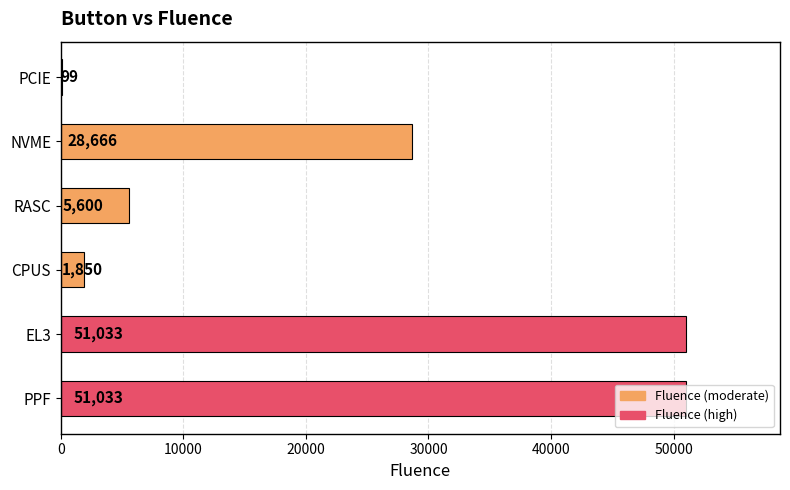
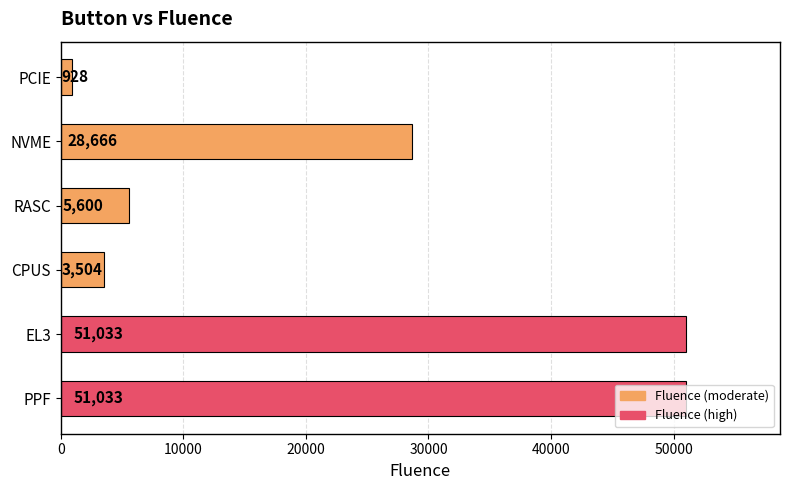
PCIE: 99 -> 928
CPUS: 1,850 -> 3,504
